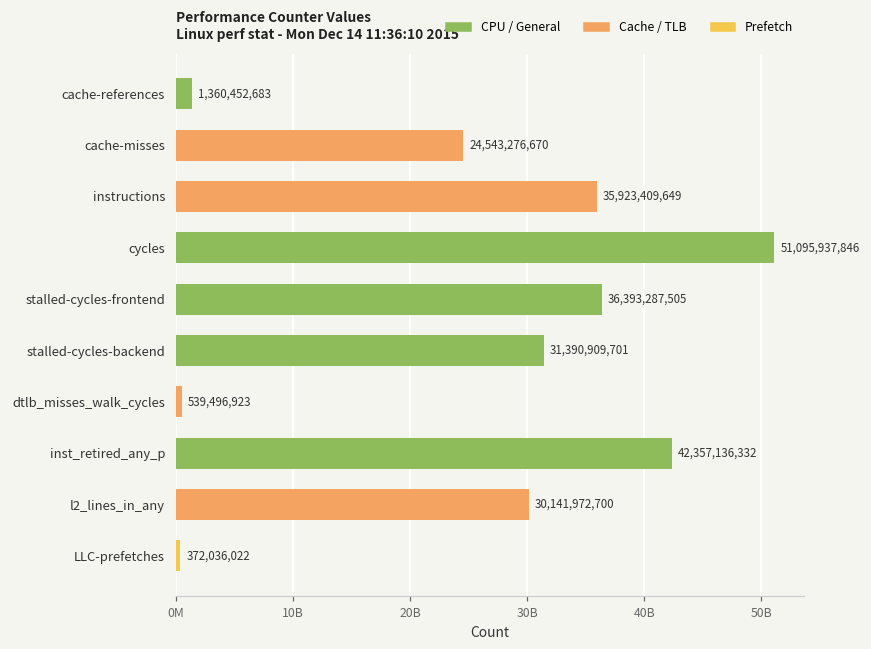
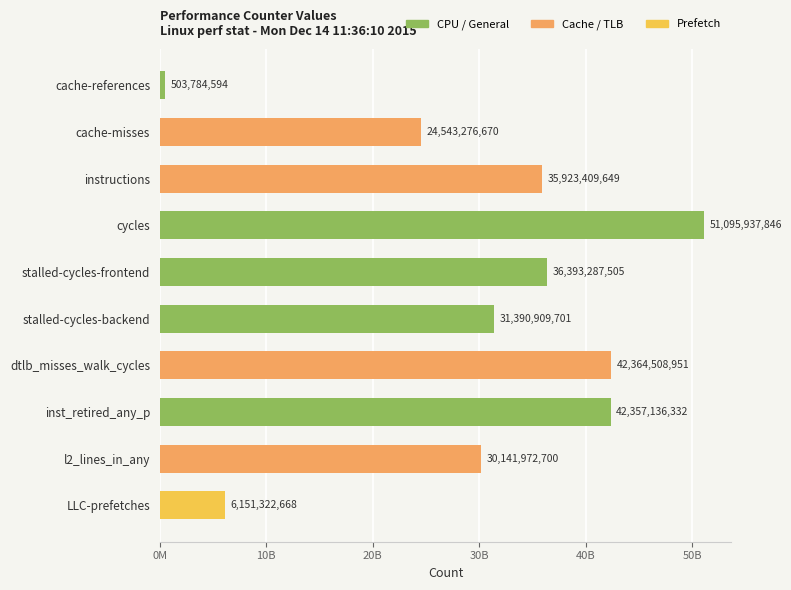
cache-references: 1,360,452,683 -> 503,784,594
dtlb_misses_walk_cycles: 539,496,923 -> 42,364,508,951
LLC-prefetches: 372,036,022 -> 6,151,322,668
